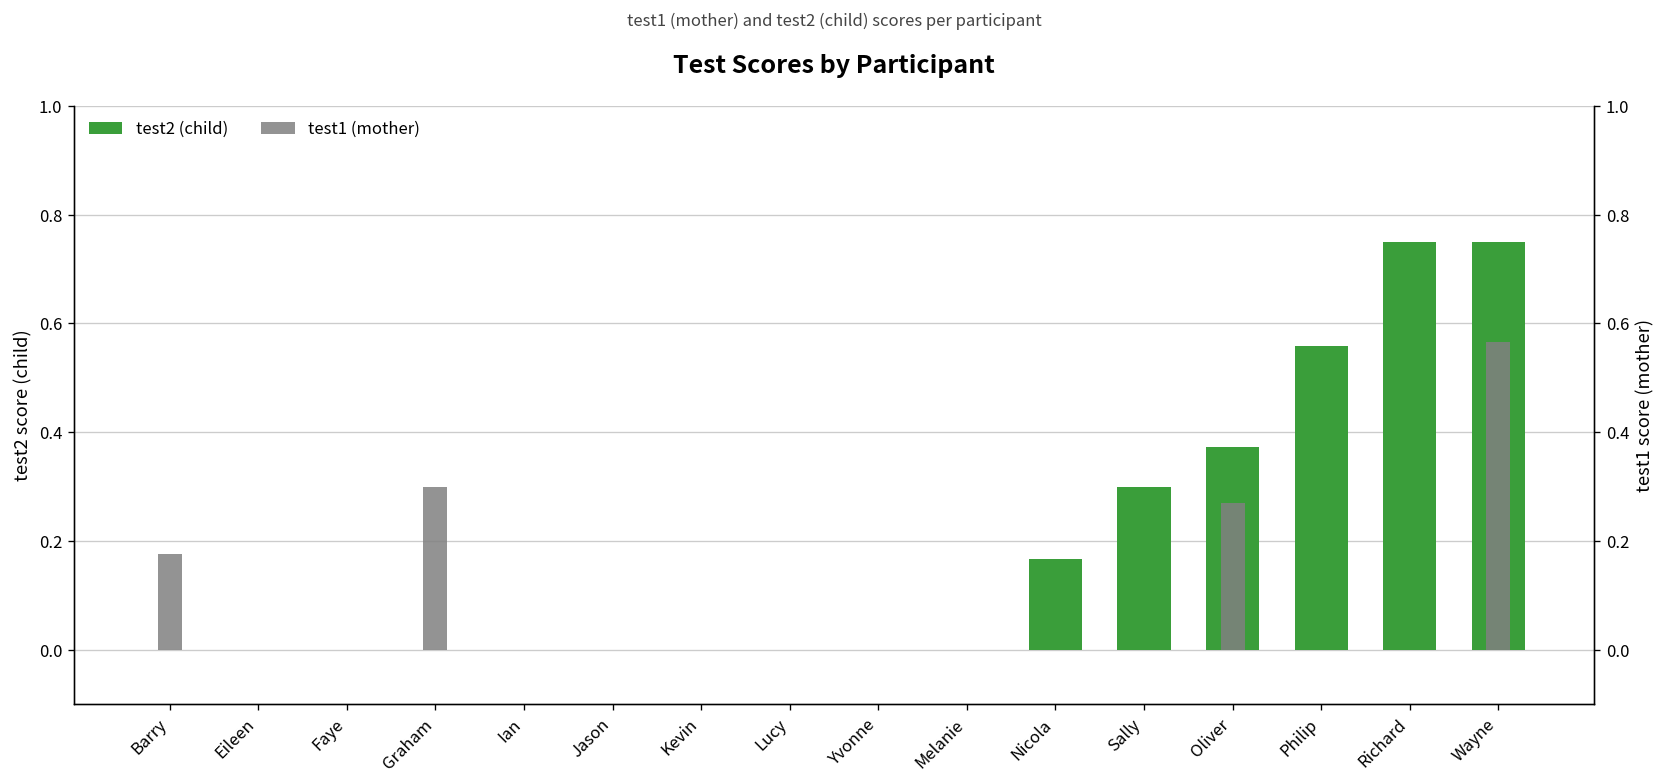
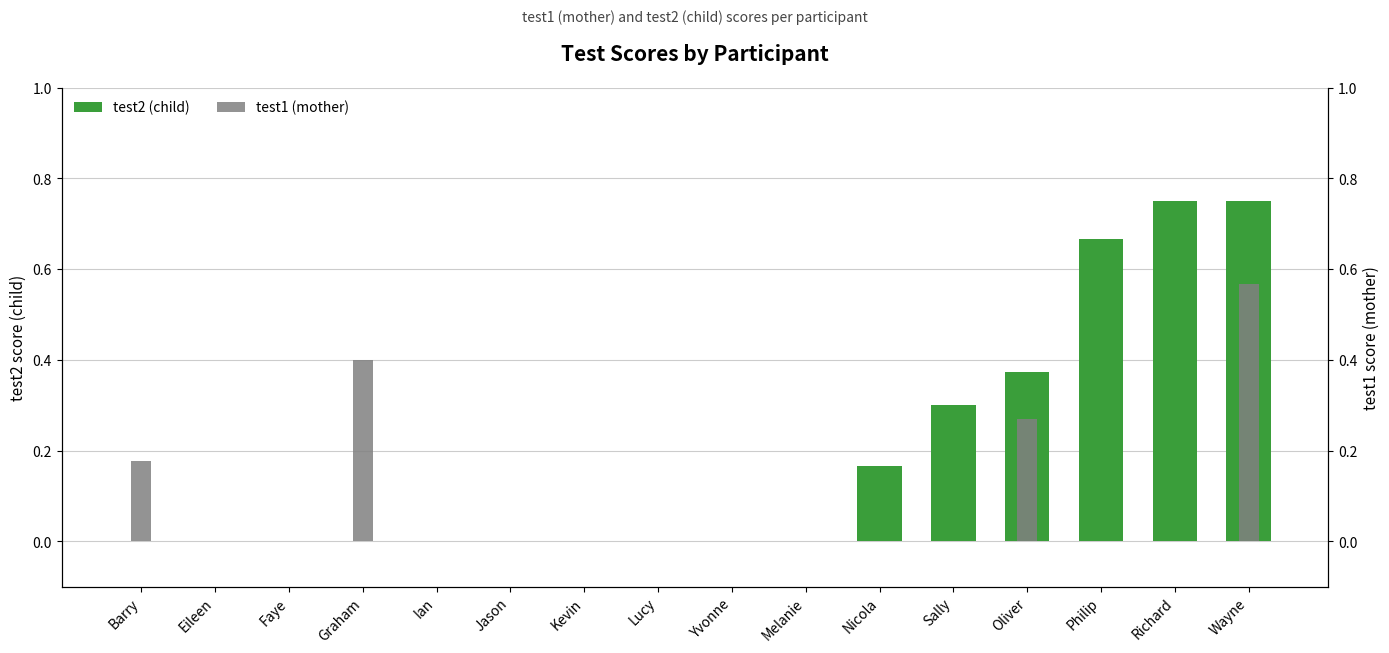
test2 (child), Philip: 0.56 -> 0.67
test1 (mother), Graham: 0.3 -> 0.4
